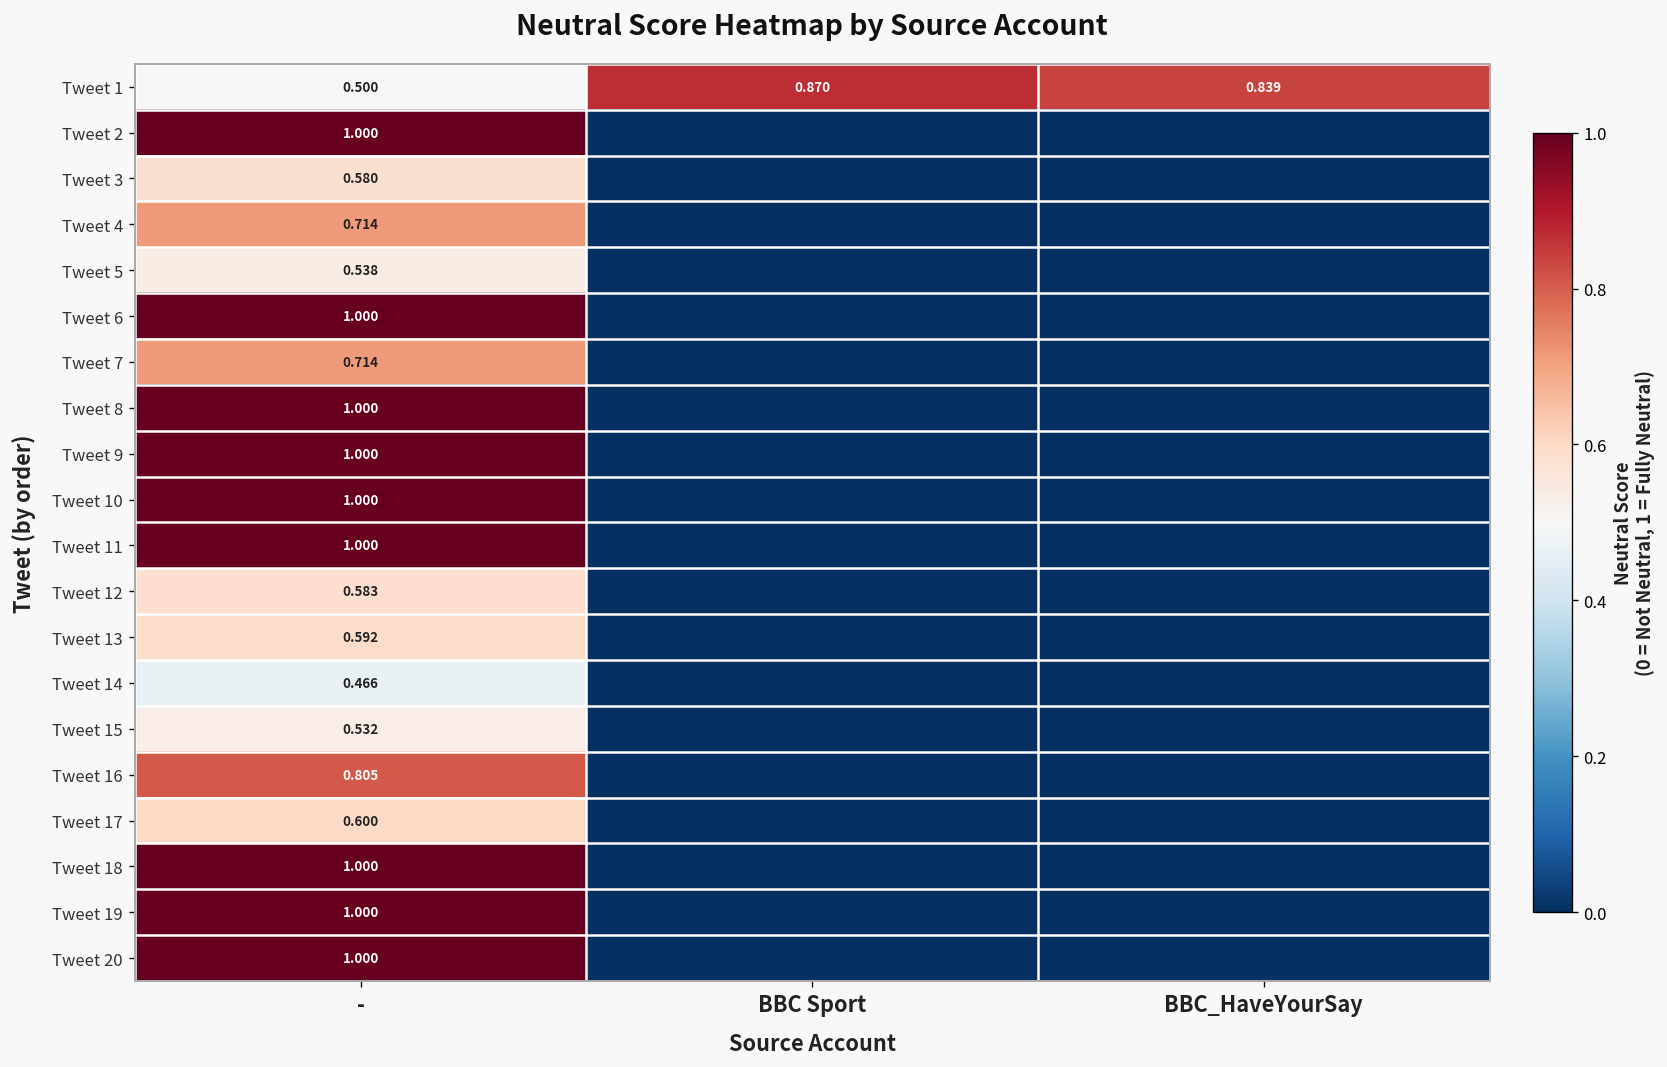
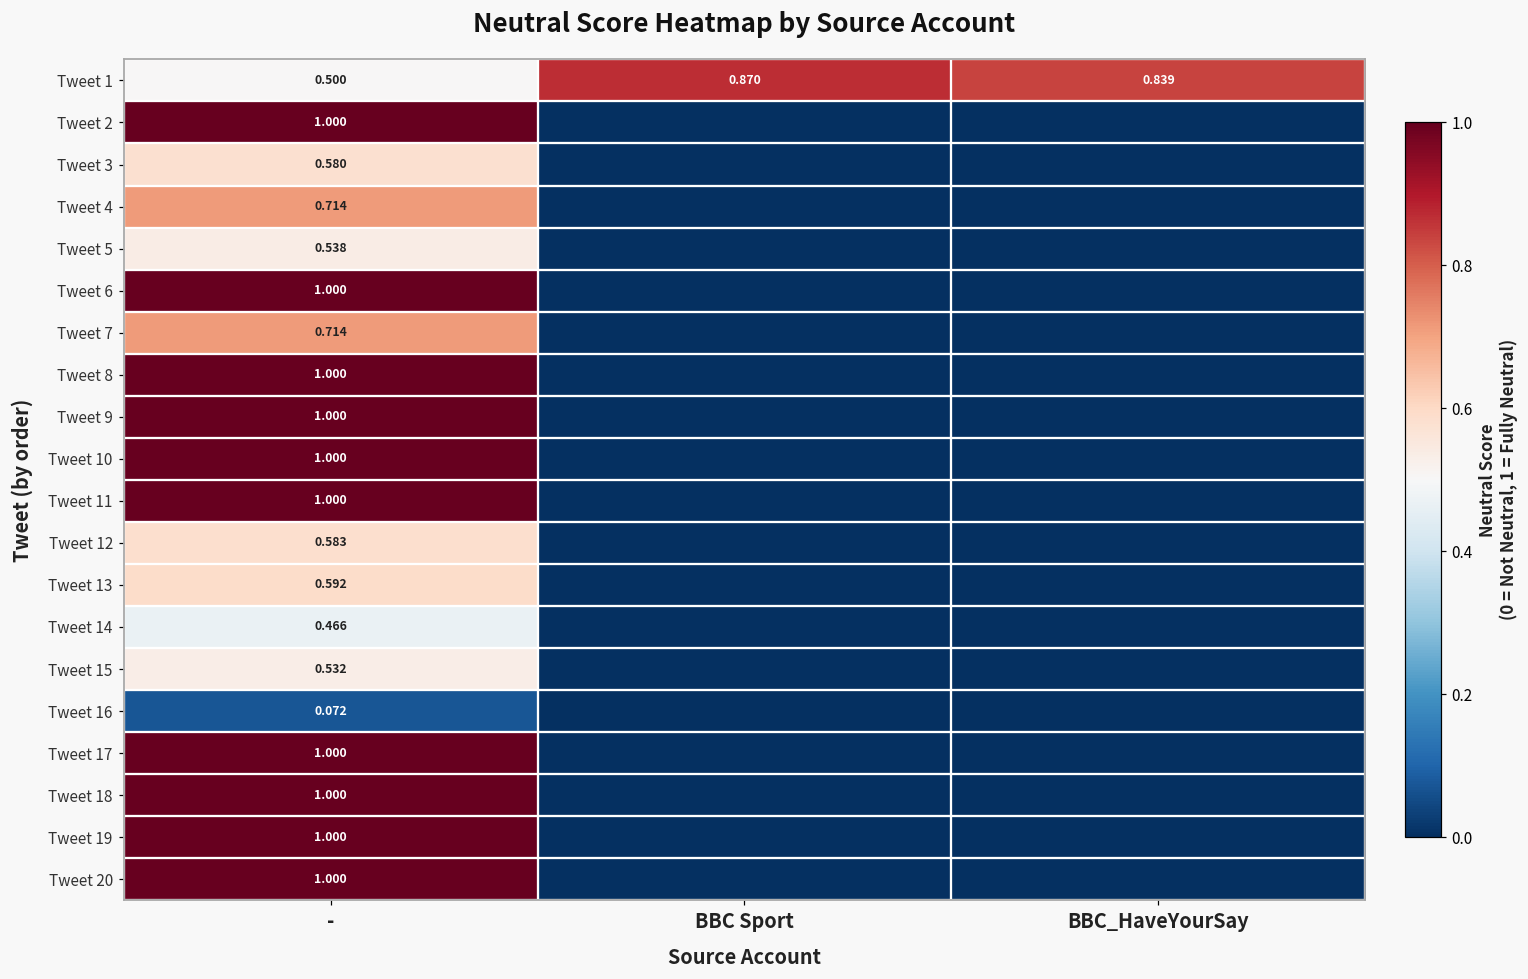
Tweet 16, -: 0.805 -> 0.072
Tweet 17, -: 0.600 -> 1.000
